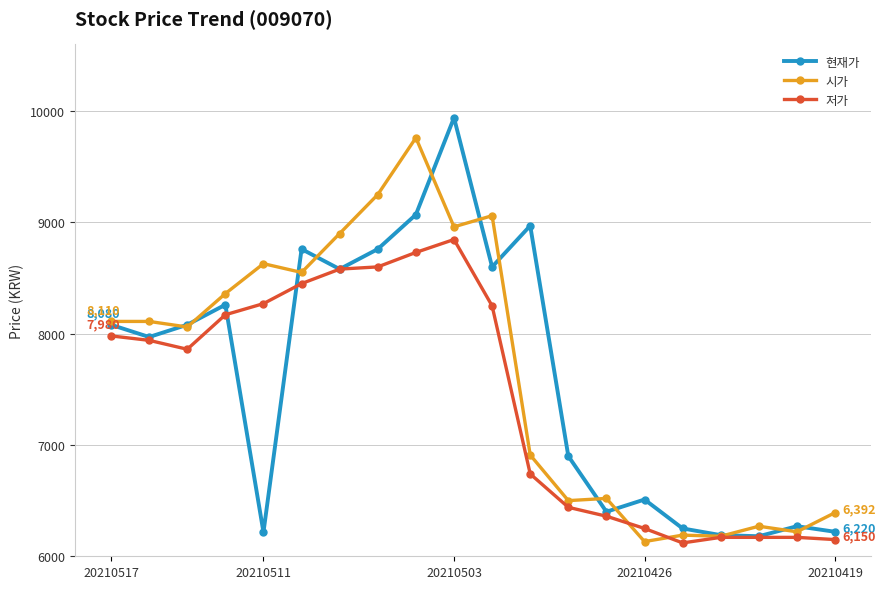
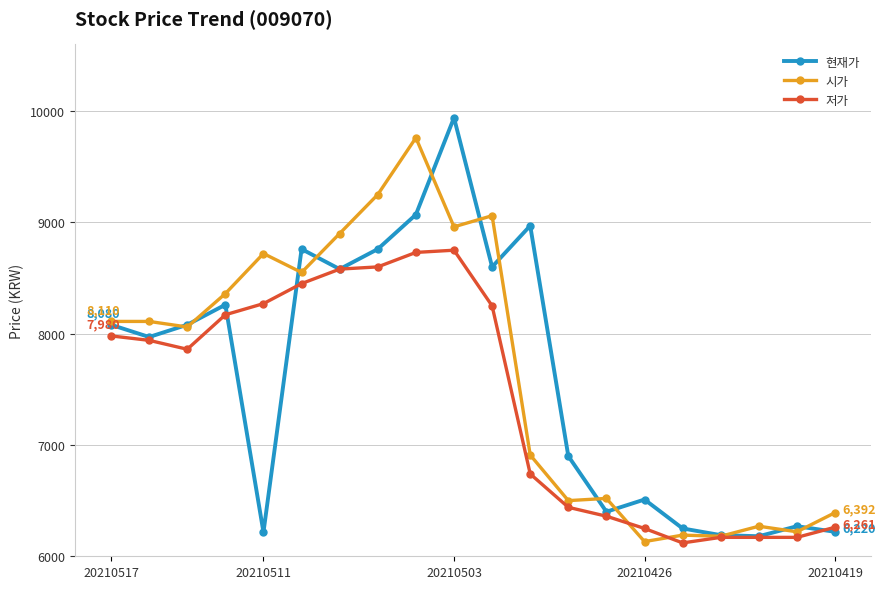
시가, 20210511: 8630 -> 8720
저가, 20210503: 8850 -> 8750
저가, 20210419: 6,150 -> 6,261
